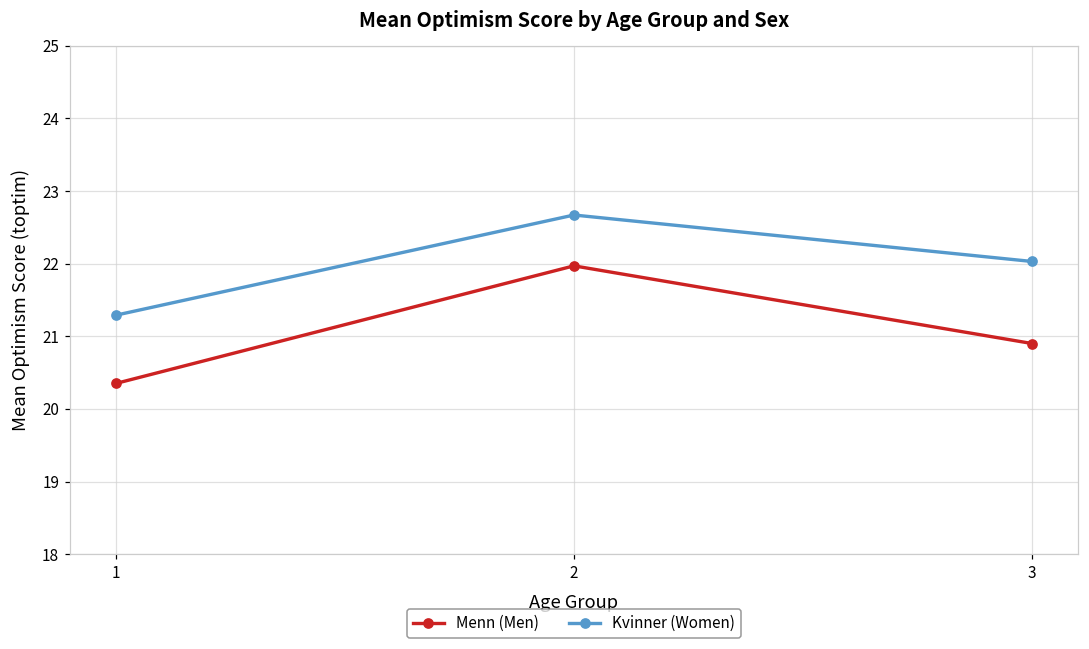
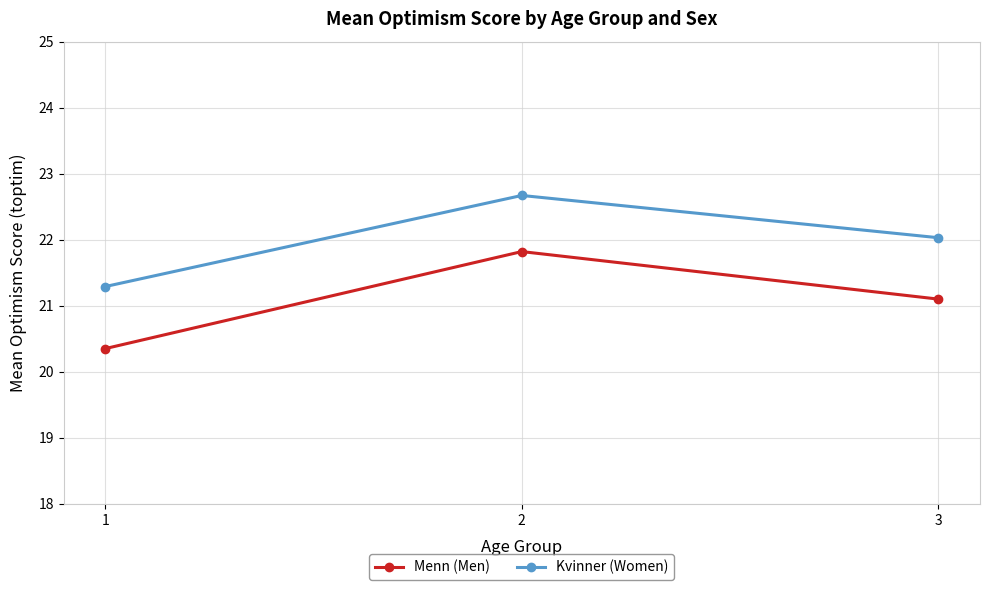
Menn (Men), 2: 22.0 -> 21.8
Menn (Men), 3: 20.9 -> 21.1
